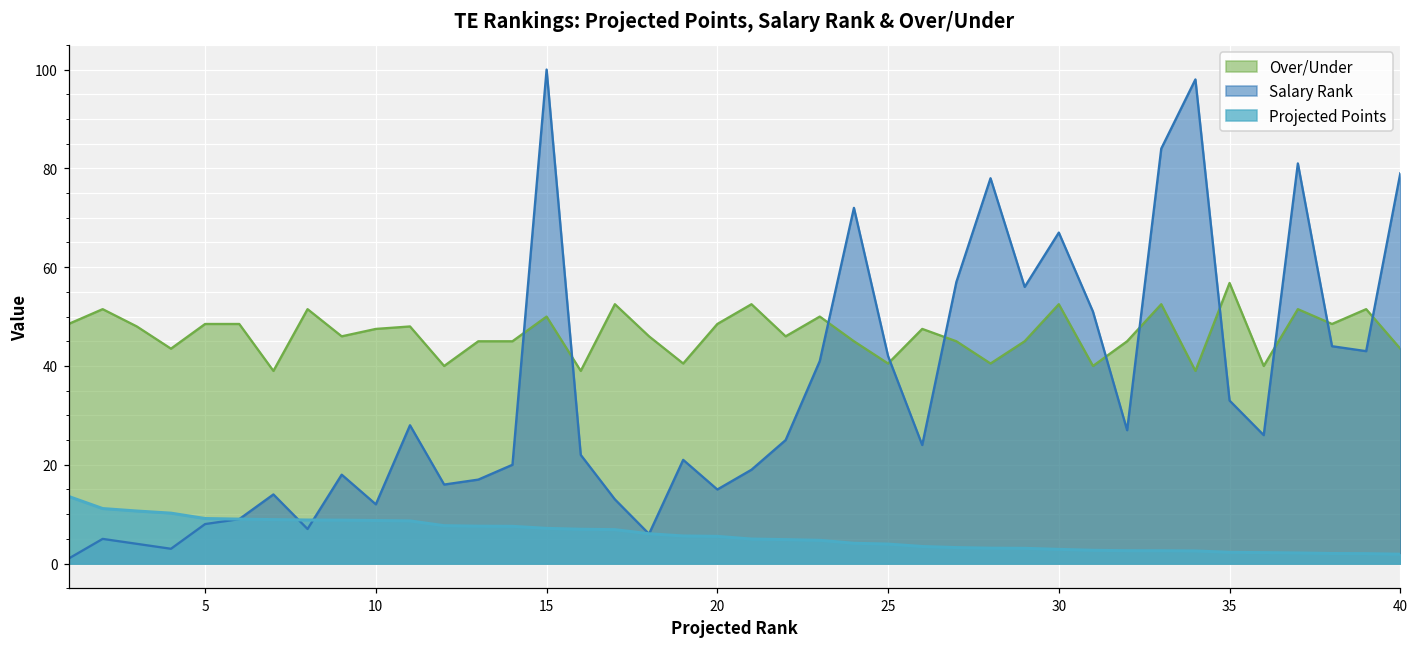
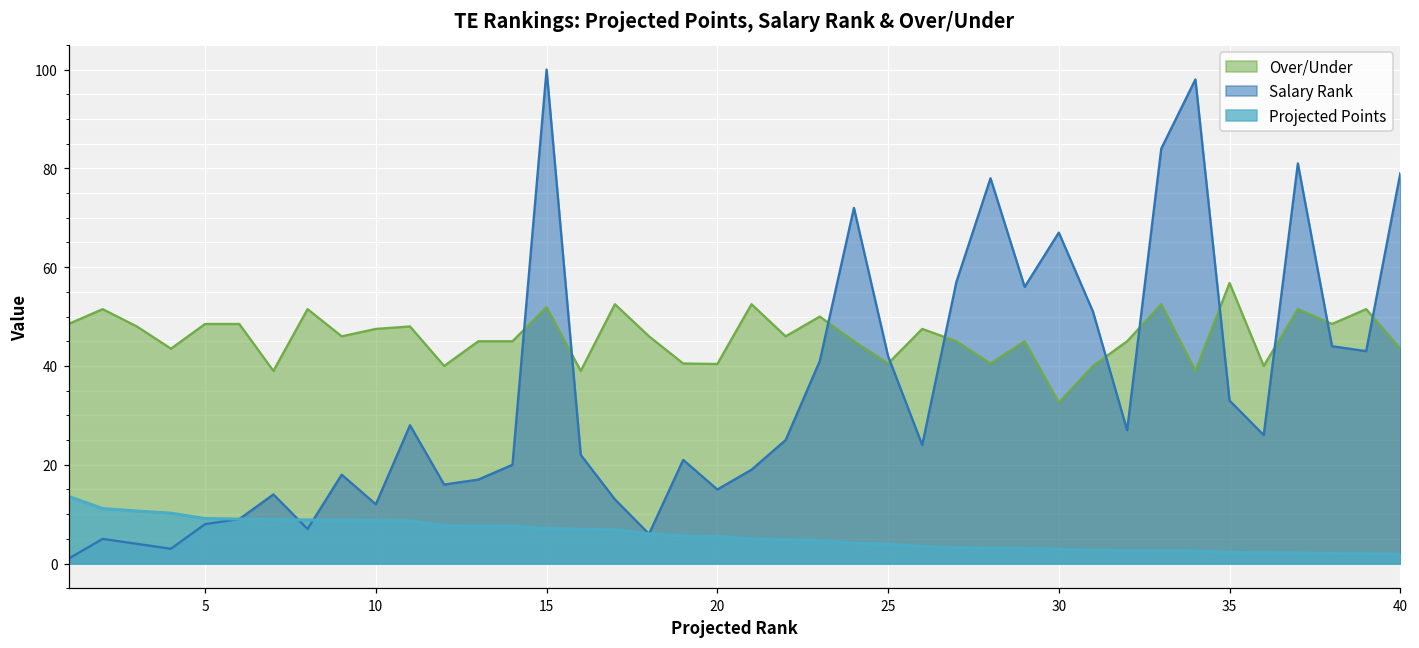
Over/Under, 15: 50 -> 52
Over/Under, 20: 49 -> 40
Over/Under, 30: 53 -> 33
